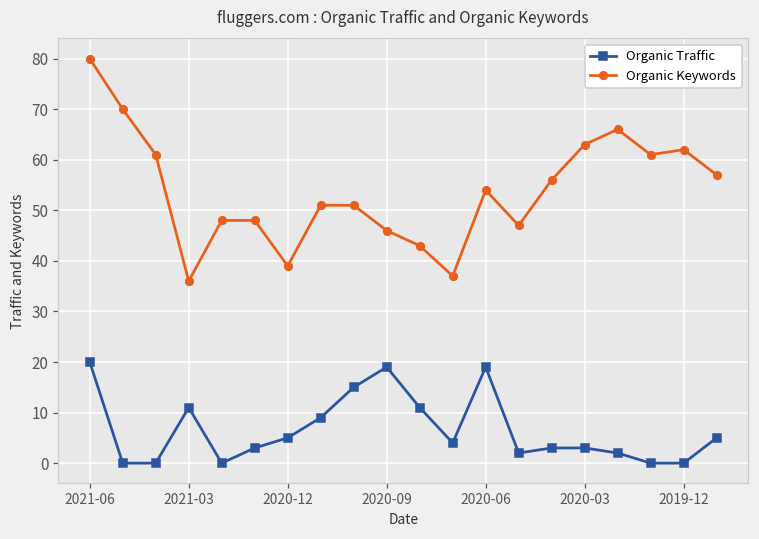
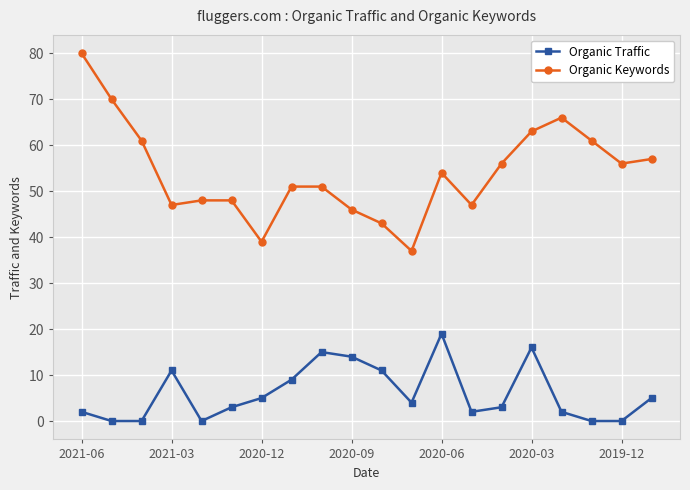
Organic Traffic, 2021-06: 20 -> 2
Organic Keywords, 2021-03: 36 -> 47
Organic Traffic, 2020-09: 19 -> 14
Organic Traffic, 2020-03: 3 -> 16
Organic Keywords, 2019-12: 62 -> 56
